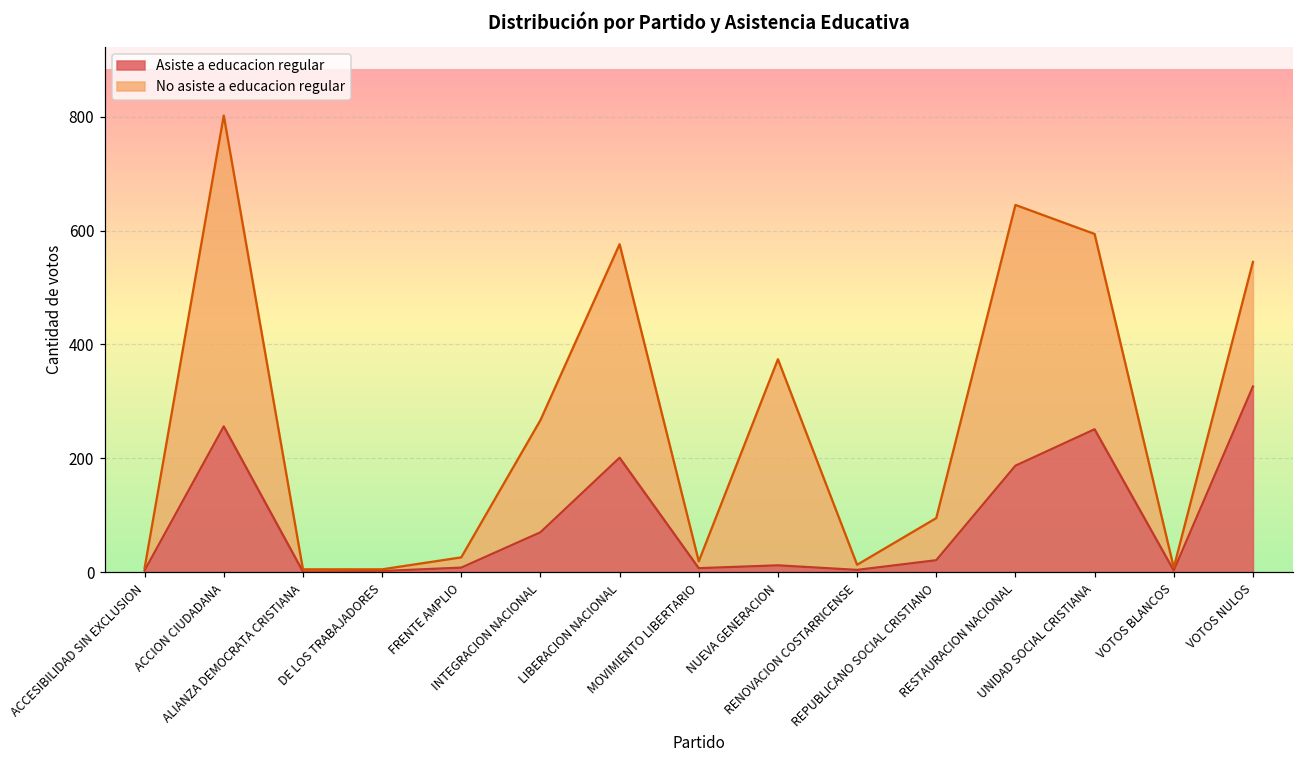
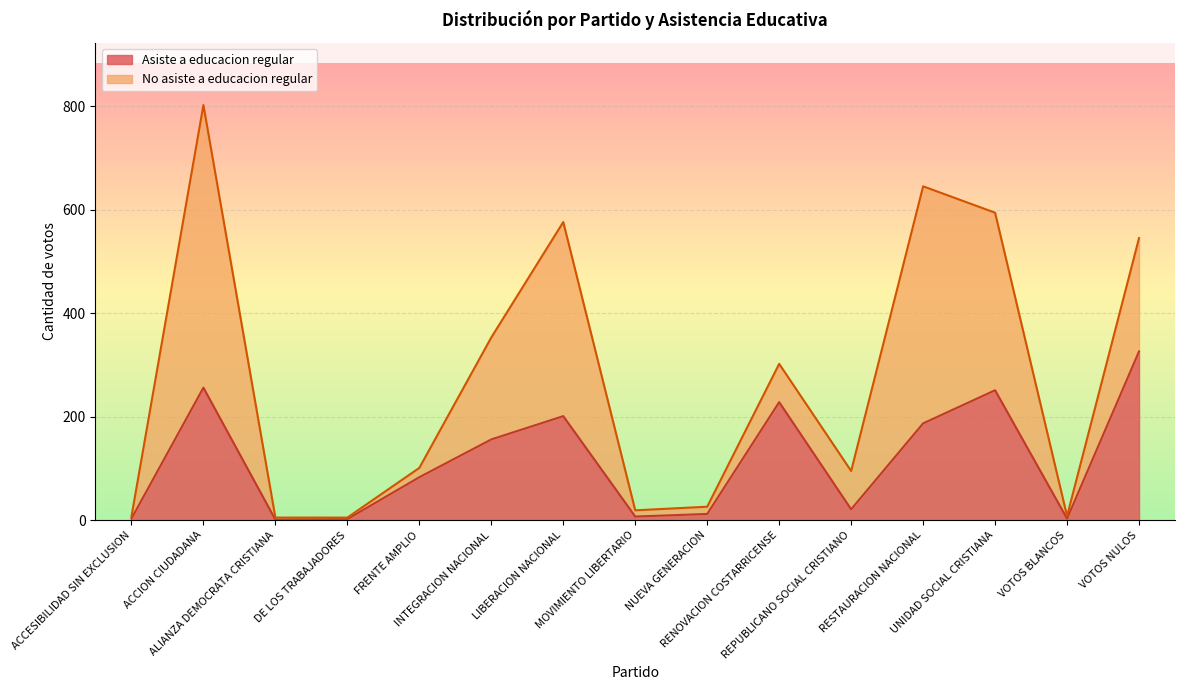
Asiste a educacion regular, FRENTE AMPLIO: 10 -> 80
Asiste a educacion regular, INTEGRACION NACIONAL: 70 -> 160
No asiste a educacion regular, NUEVA GENERACION: 360 -> 10
Asiste a educacion regular, RENOVACION COSTARRICENSE: 0 -> 230
No asiste a educacion regular, RENOVACION COSTARRICENSE: 10 -> 70
